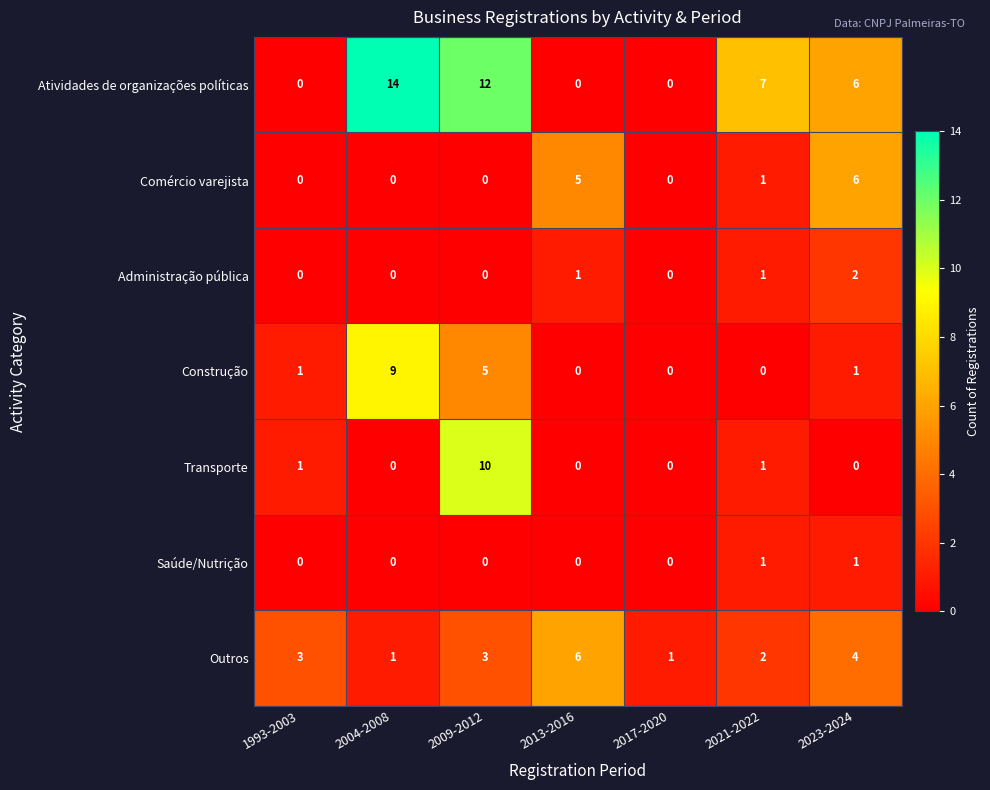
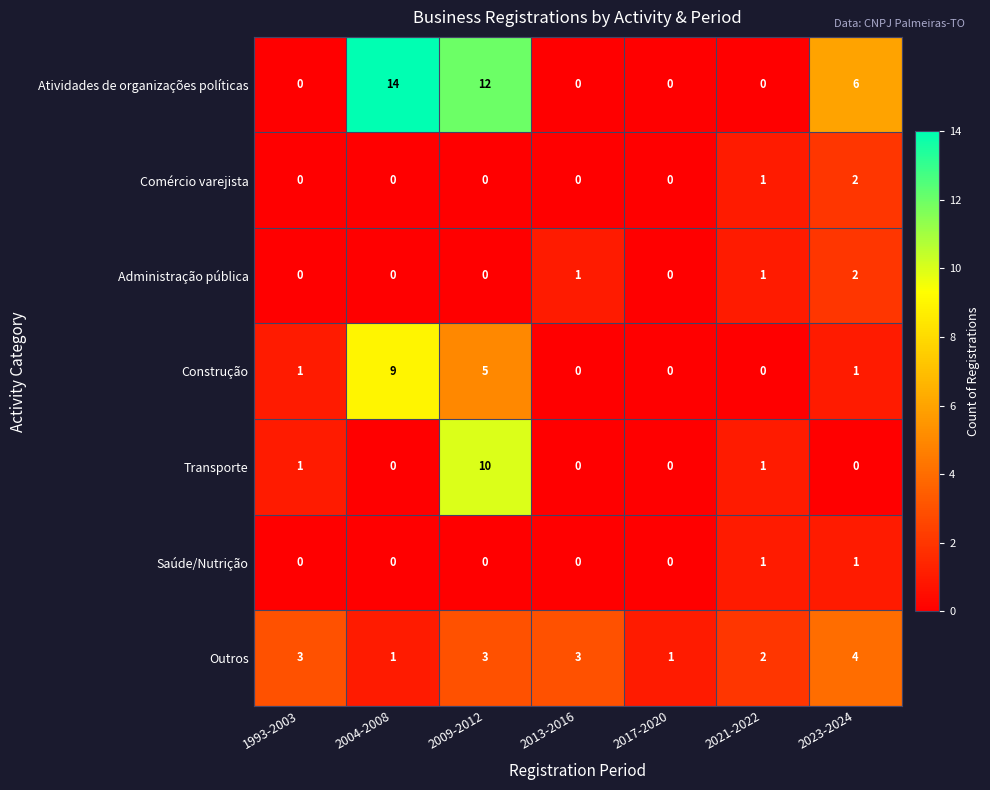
Atividades de organizações políticas, 2021-2022: 7 -> 0
Comércio varejista, 2013-2016: 5 -> 0
Comércio varejista, 2023-2024: 6 -> 2
Outros, 2013-2016: 6 -> 3
